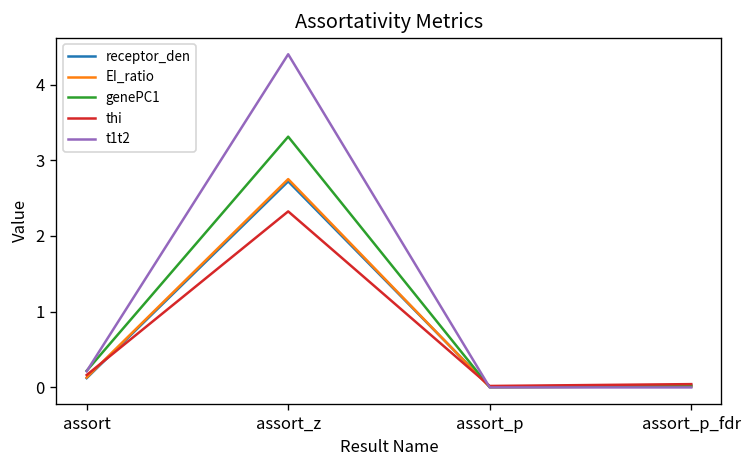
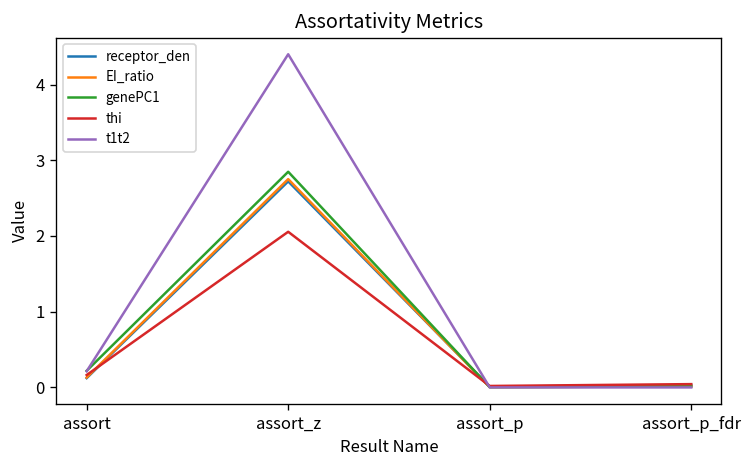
genePC1, assort_z: 3.3 -> 2.8
thi, assort_z: 2.3 -> 2.1
